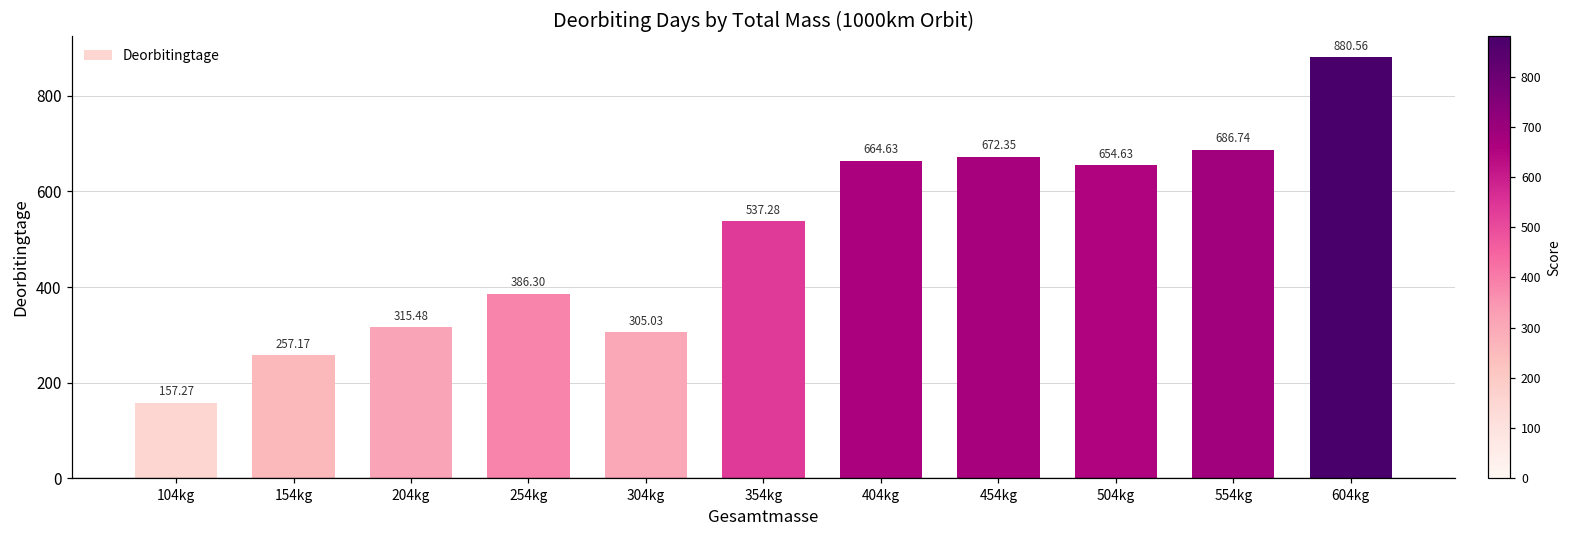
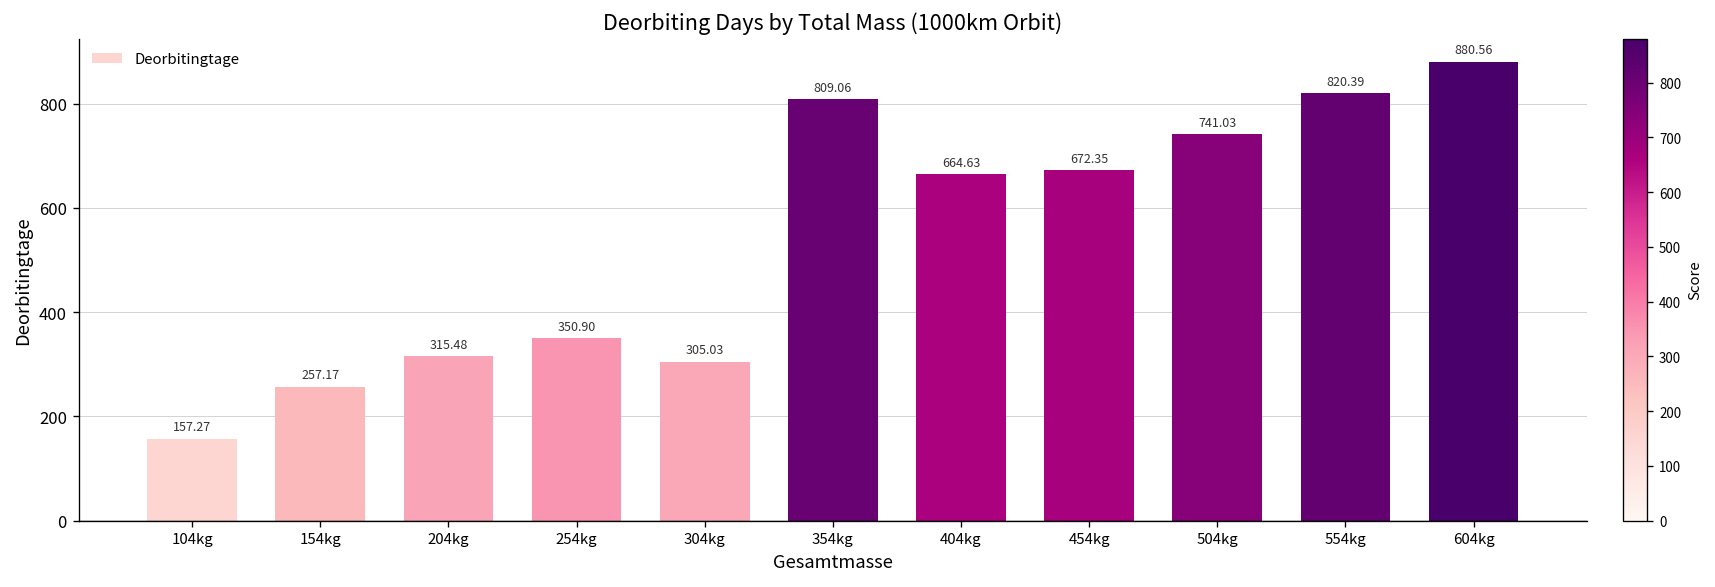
254kg: 386.30 -> 350.90
354kg: 537.28 -> 809.06
504kg: 654.63 -> 741.03
554kg: 686.74 -> 820.39
